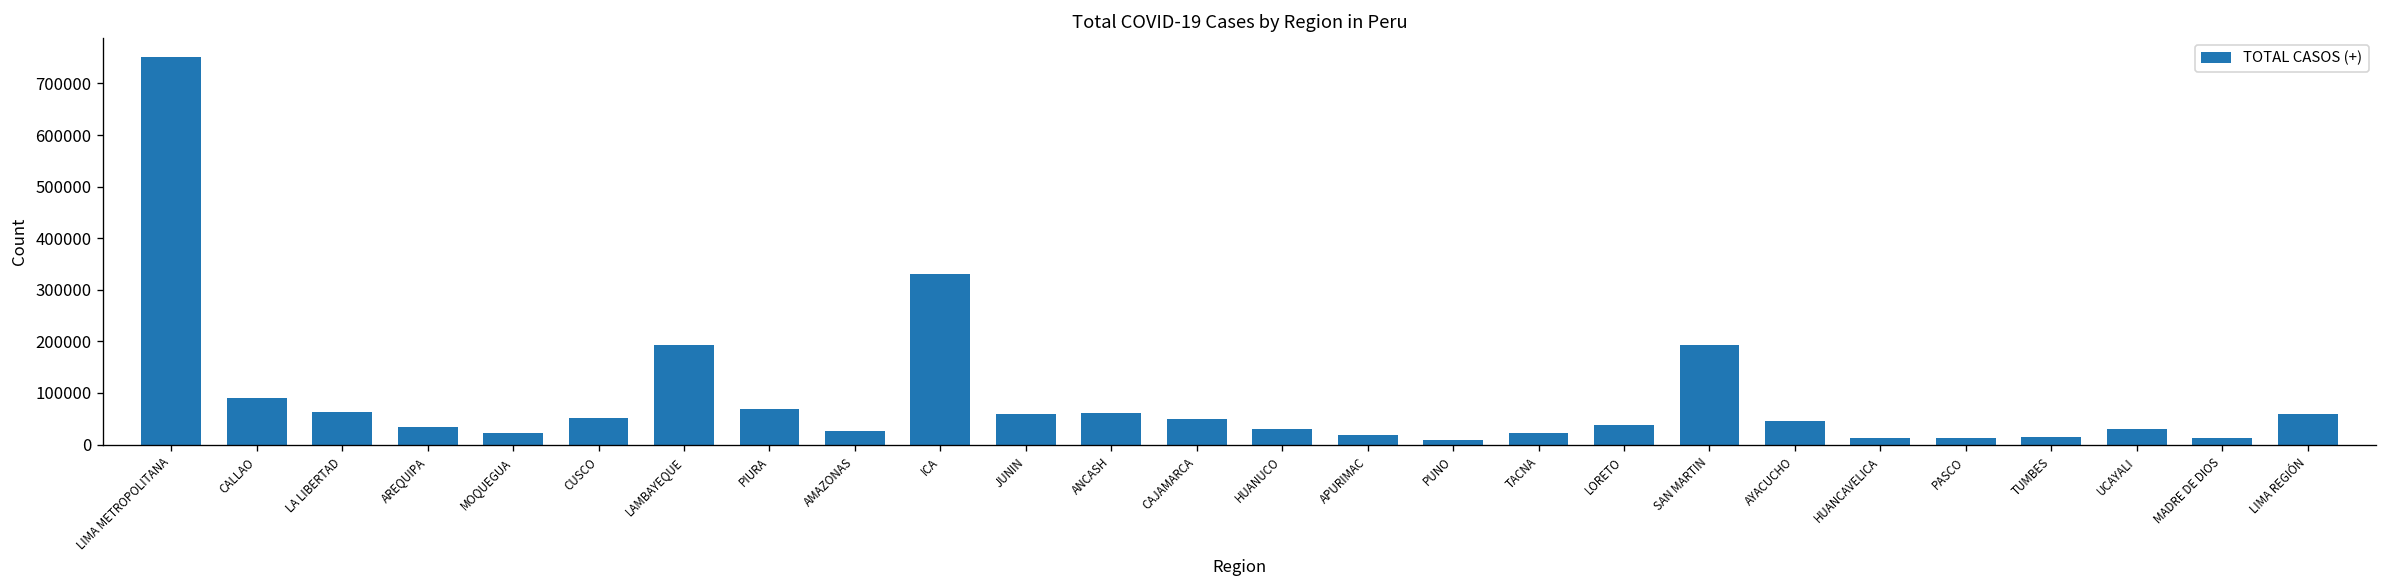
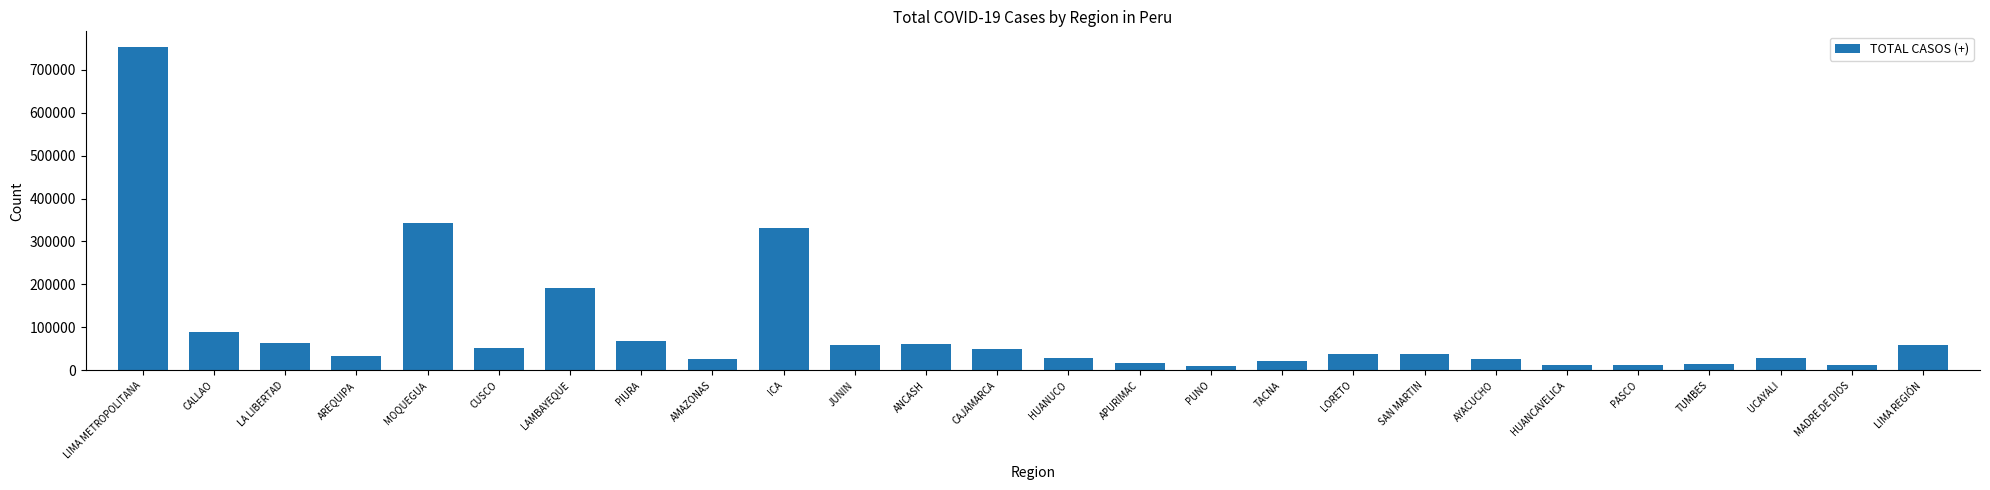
MOQUEGUA: 20000 -> 340000
SAN MARTIN: 190000 -> 40000
AYACUCHO: 50000 -> 30000
